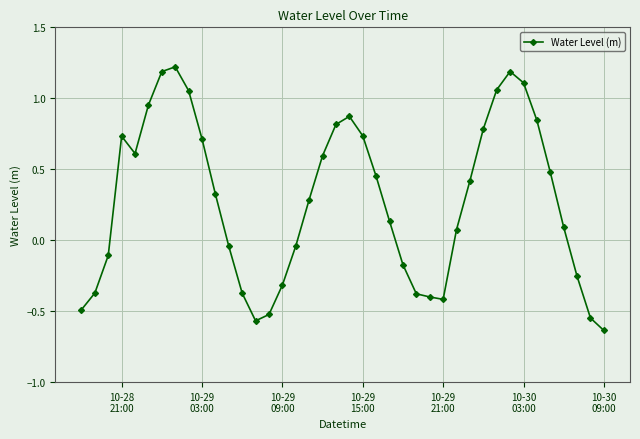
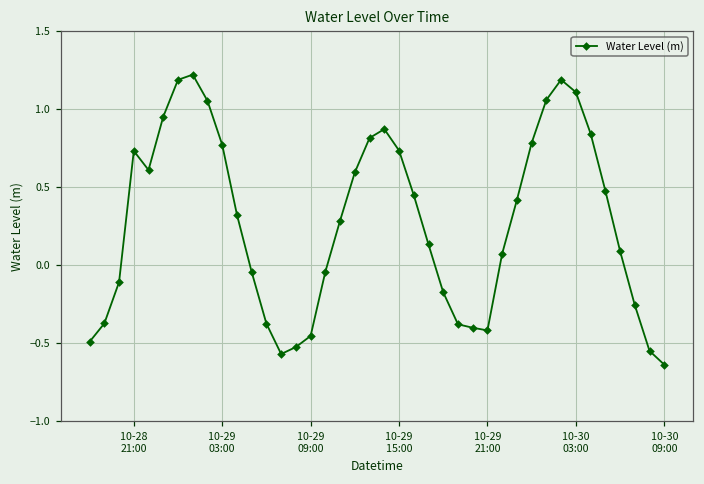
10-29 03:00: 0.71 -> 0.77
10-29 09:00: -0.32 -> -0.45
